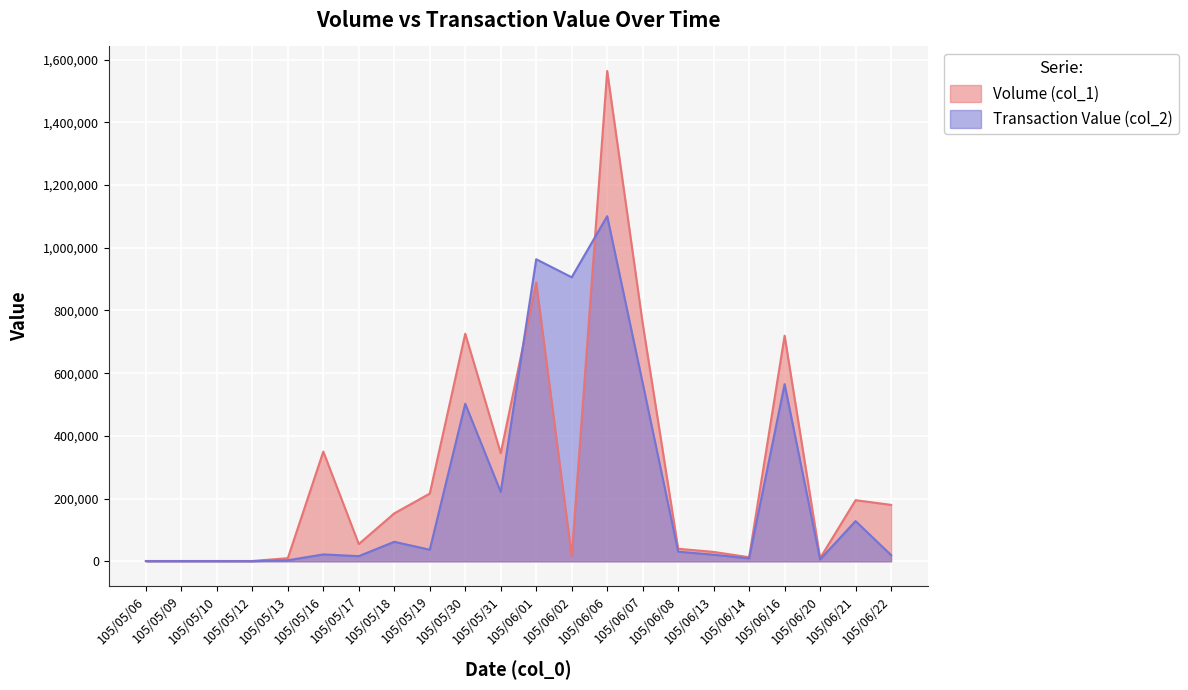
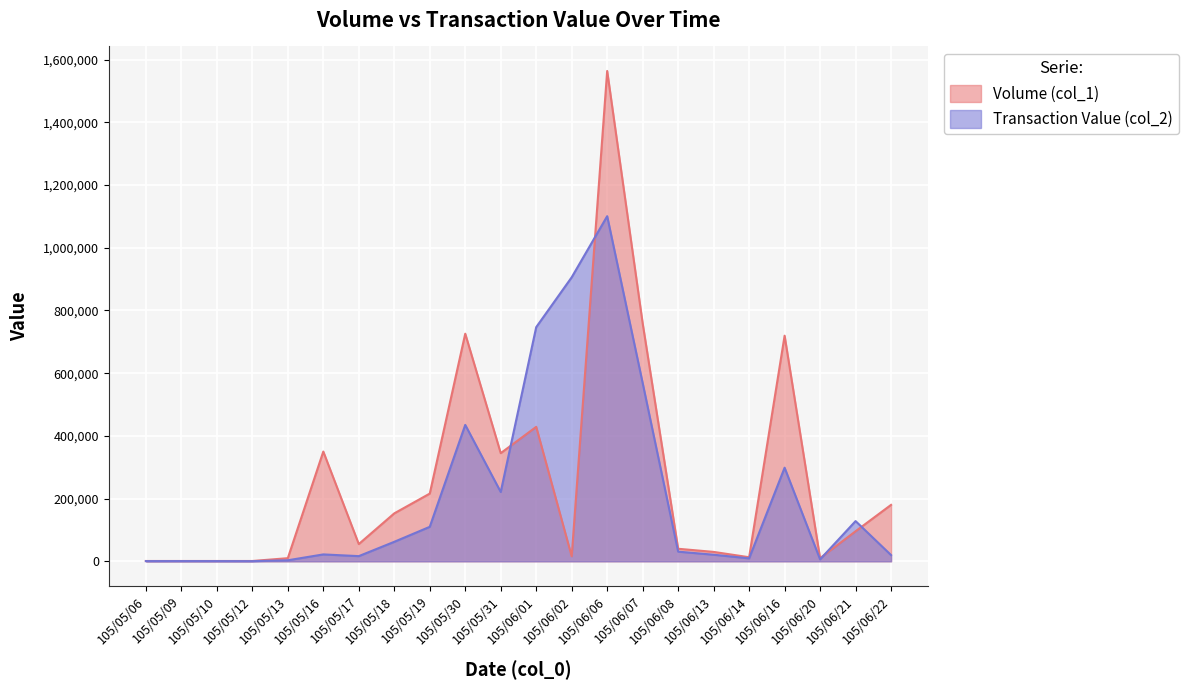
Transaction Value (col_2), 105/05/19: 40,000 -> 110,000
Transaction Value (col_2), 105/05/30: 500,000 -> 440,000
Volume (col_1), 105/06/01: 890,000 -> 430,000
Transaction Value (col_2), 105/06/01: 960,000 -> 750,000
Transaction Value (col_2), 105/06/16: 570,000 -> 300,000
Volume (col_1), 105/06/21: 200,000 -> 100,000
